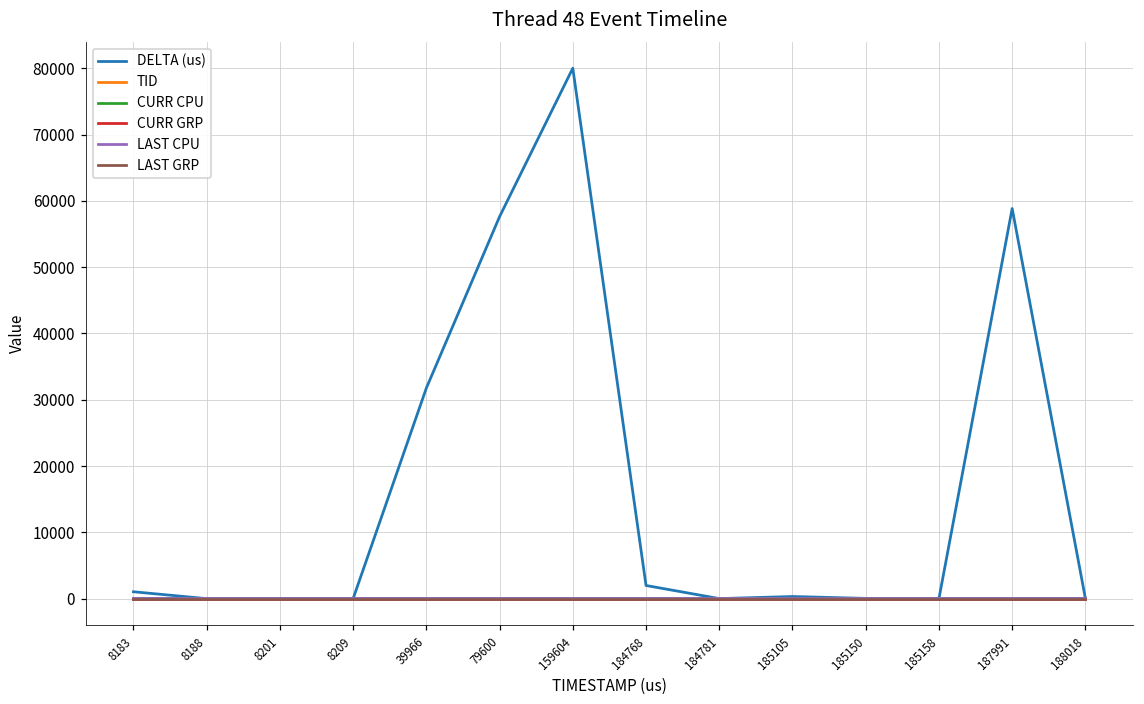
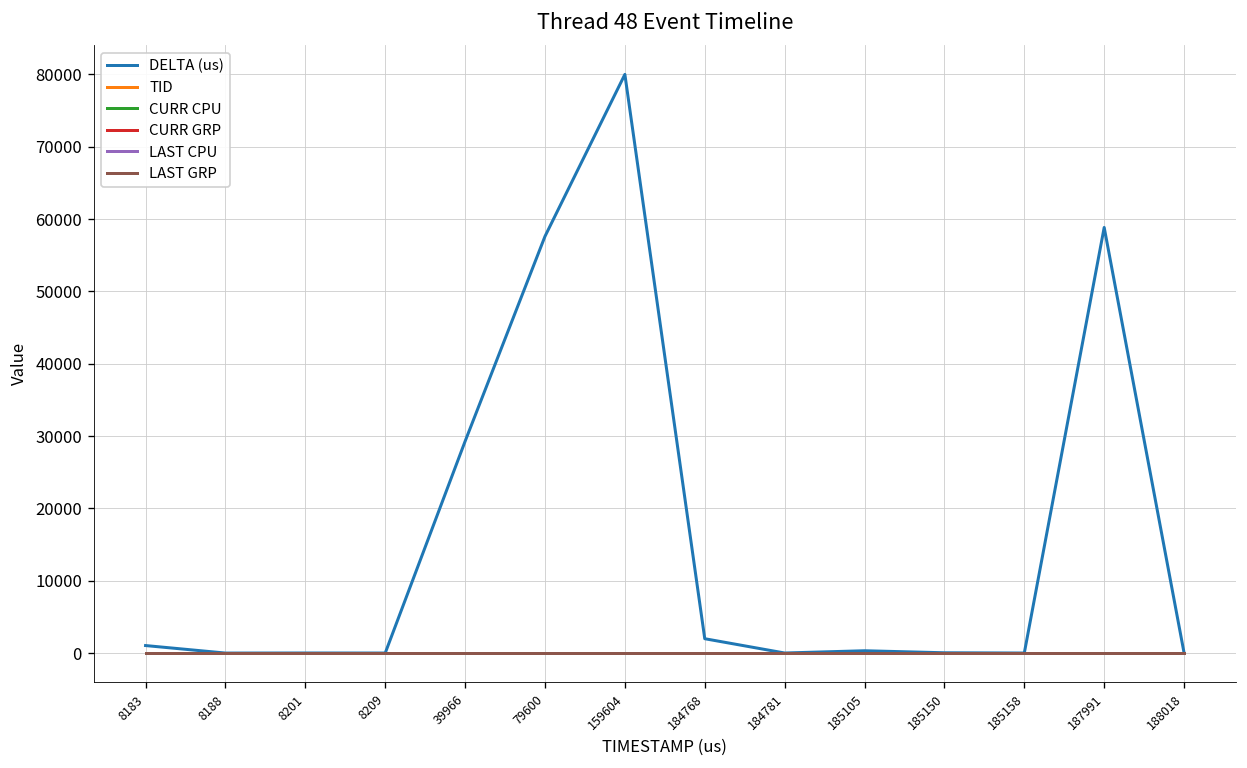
DELTA (us), 39966: 32000 -> 29000
